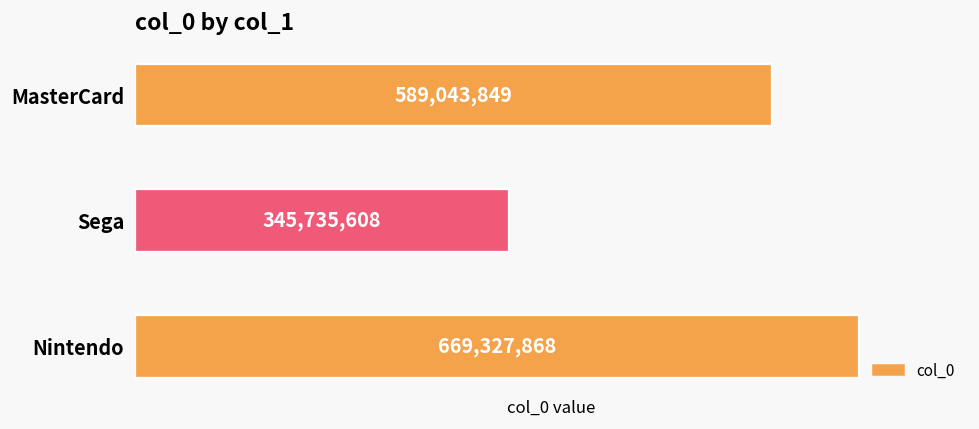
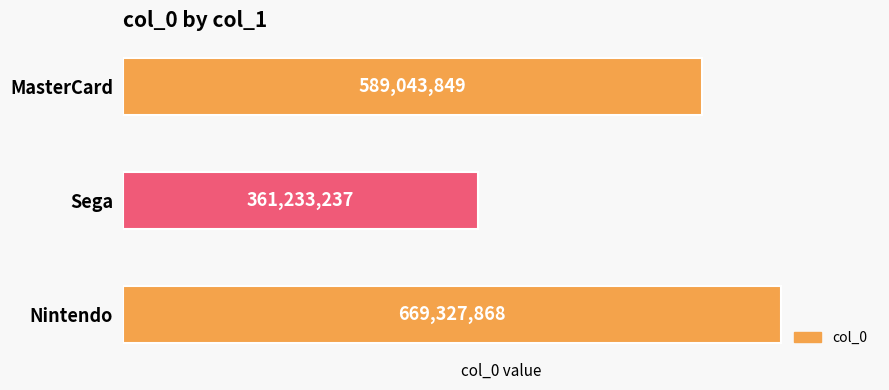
Sega: 345,735,608 -> 361,233,237
